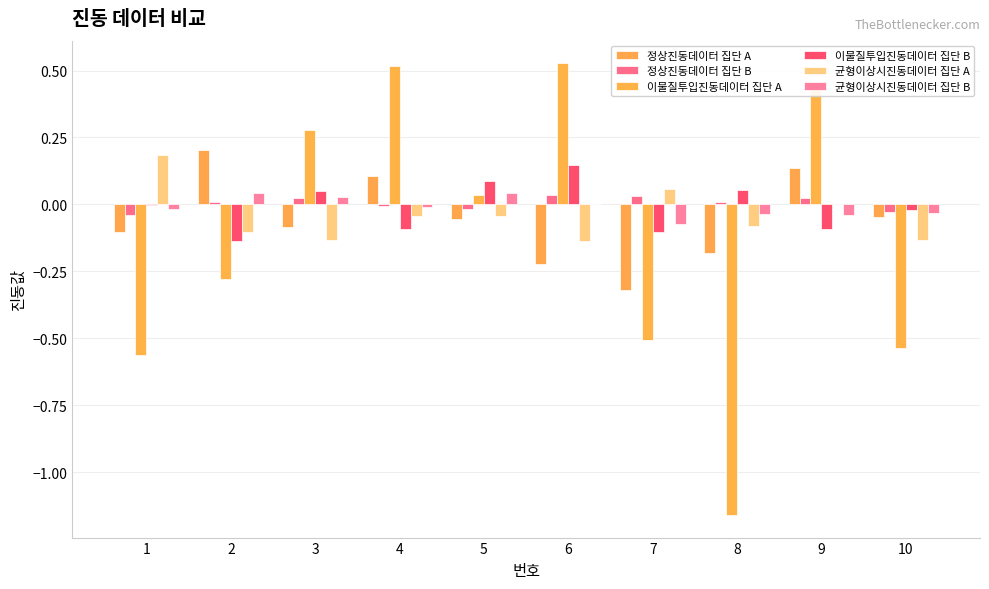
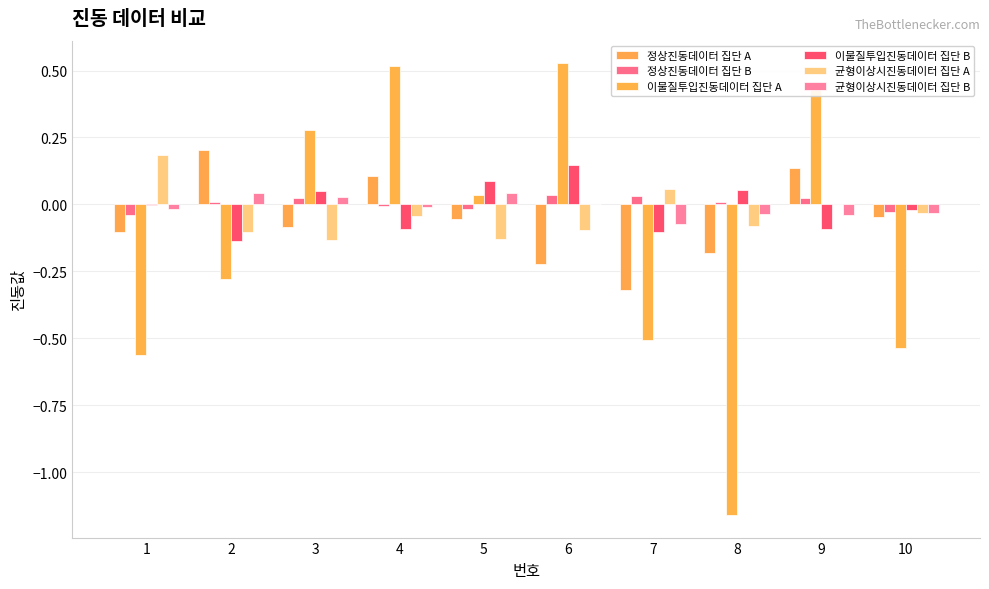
균형이상시진동데이터 집단 A, 5: -0.04 -> -0.13
균형이상시진동데이터 집단 A, 6: -0.14 -> -0.10
균형이상시진동데이터 집단 A, 10: -0.13 -> -0.03
